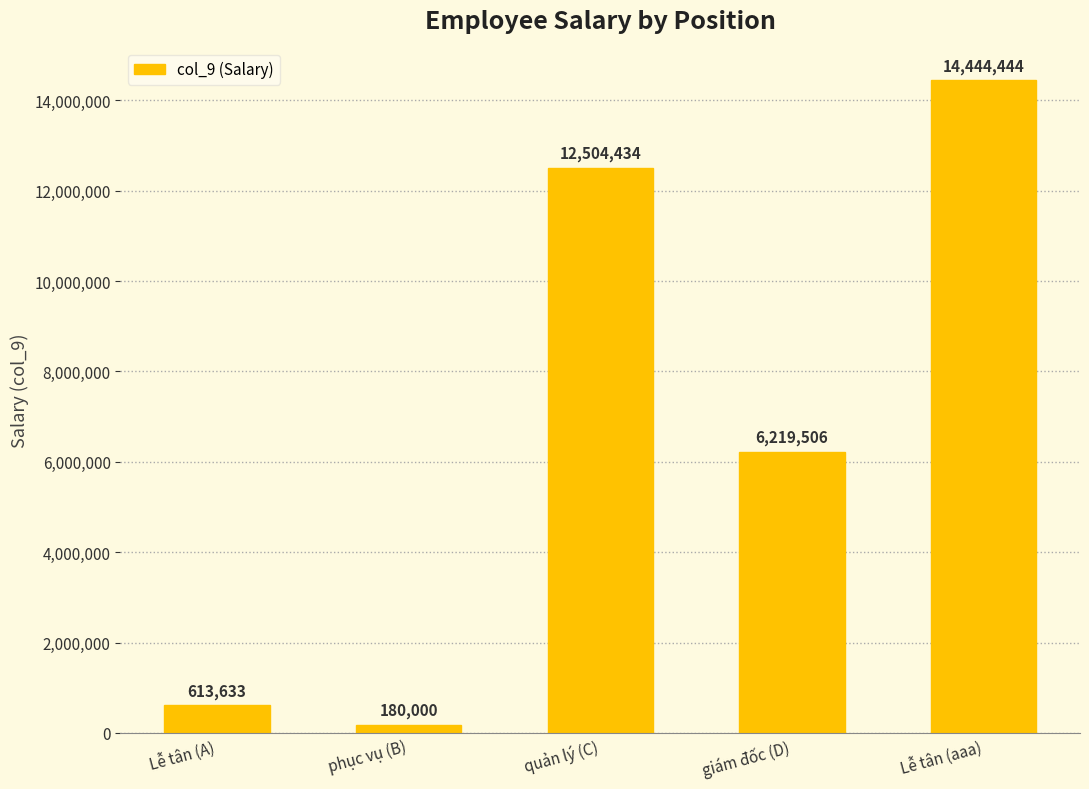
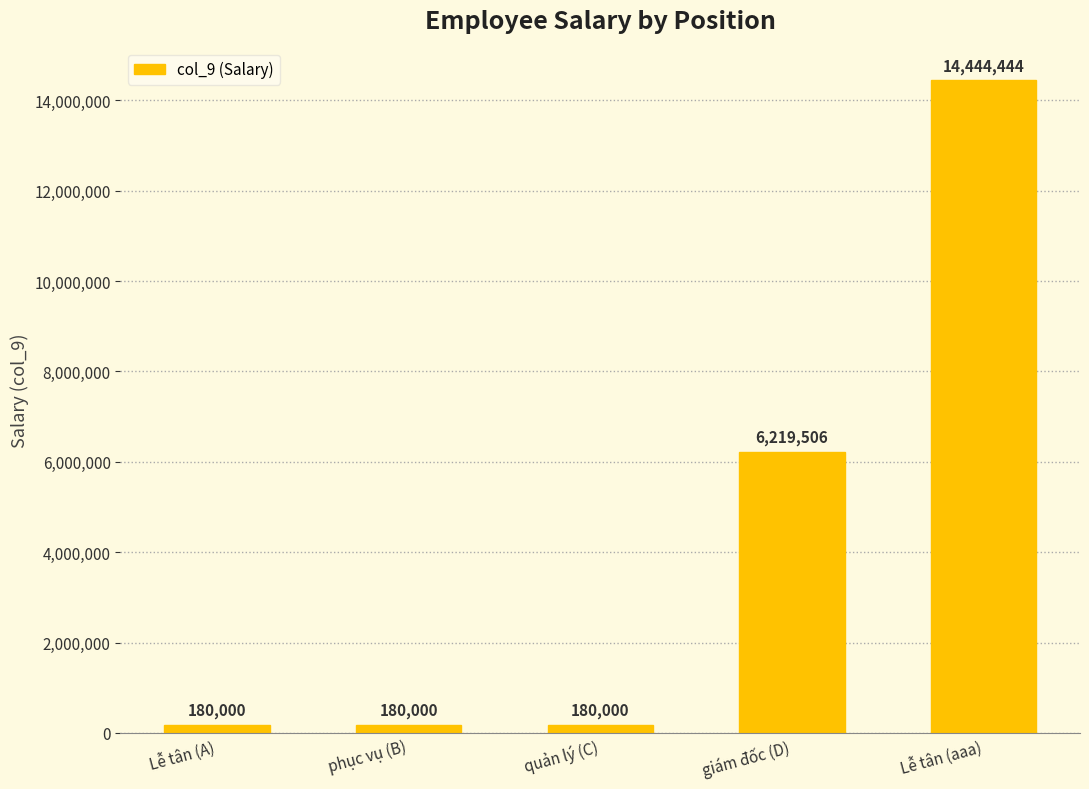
Lễ tân (A): 613,633 -> 180,000
quản lý (C): 12,504,434 -> 180,000
